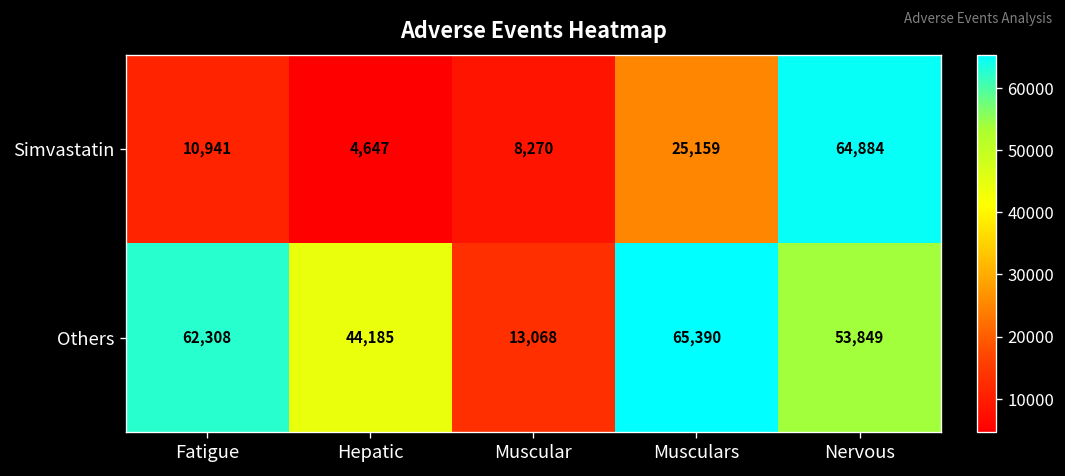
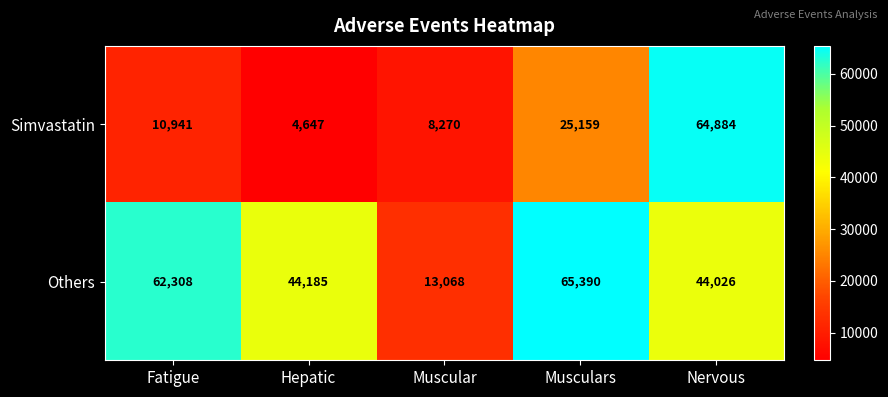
Others, Nervous: 53,849 -> 44,026
